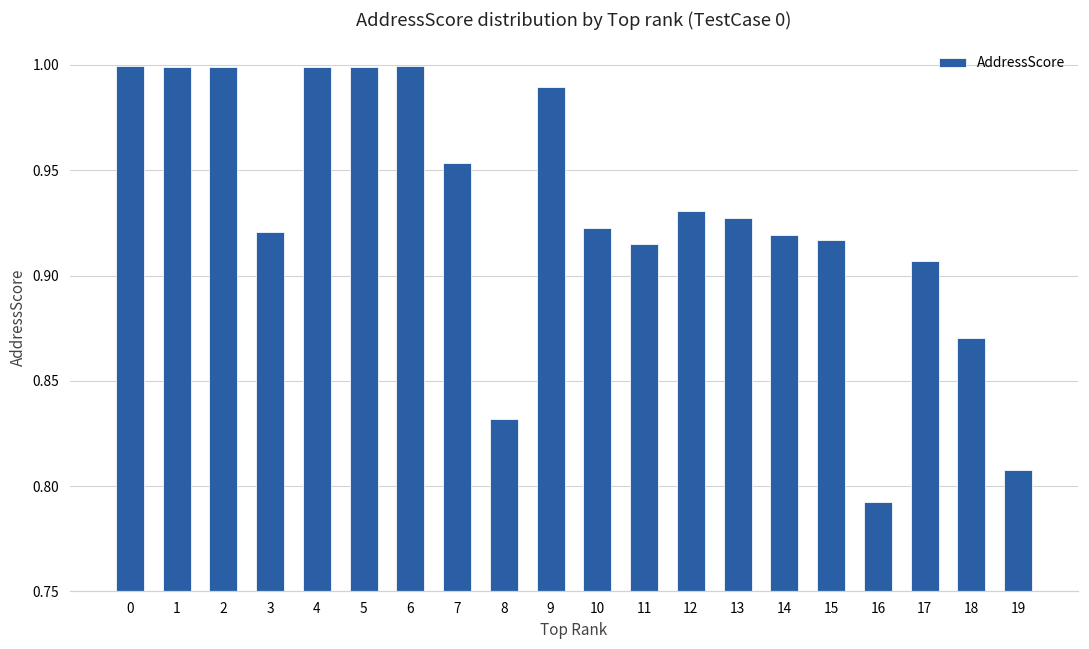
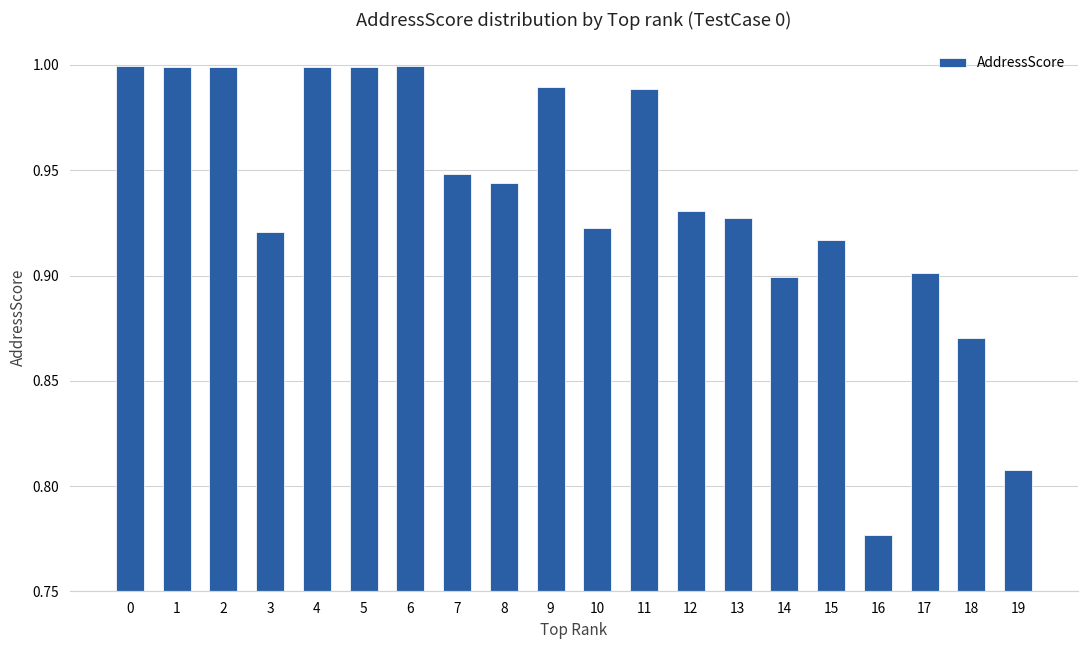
7: 0.954 -> 0.948
8: 0.832 -> 0.944
11: 0.915 -> 0.989
14: 0.919 -> 0.899
16: 0.793 -> 0.777
17: 0.907 -> 0.901
